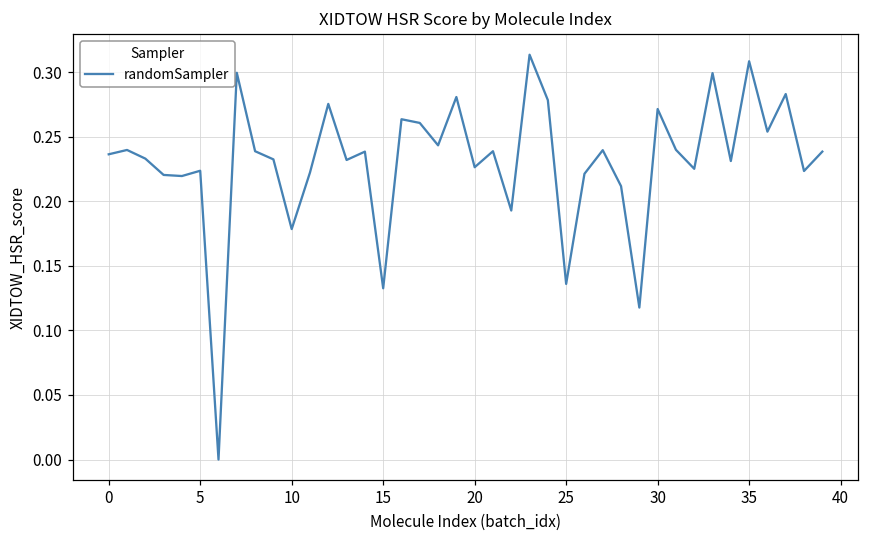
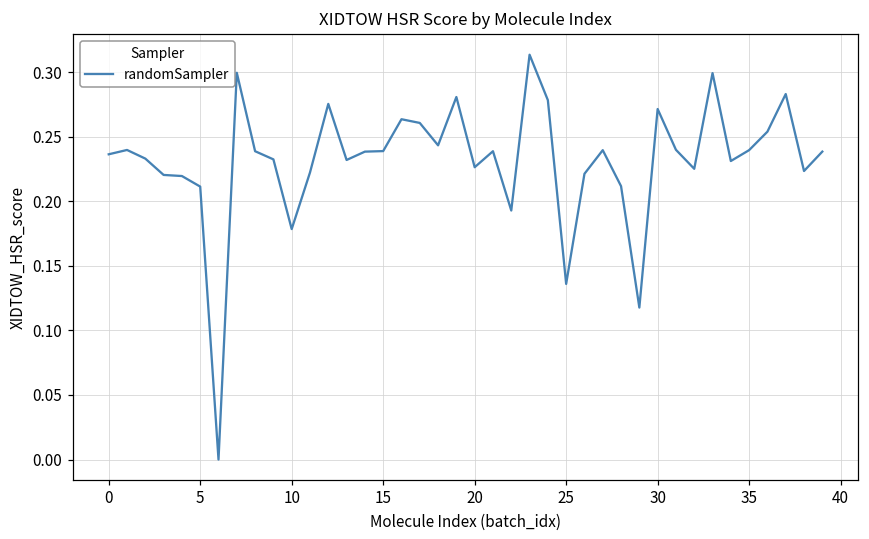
5: 0.224 -> 0.211
15: 0.133 -> 0.239
35: 0.309 -> 0.240
